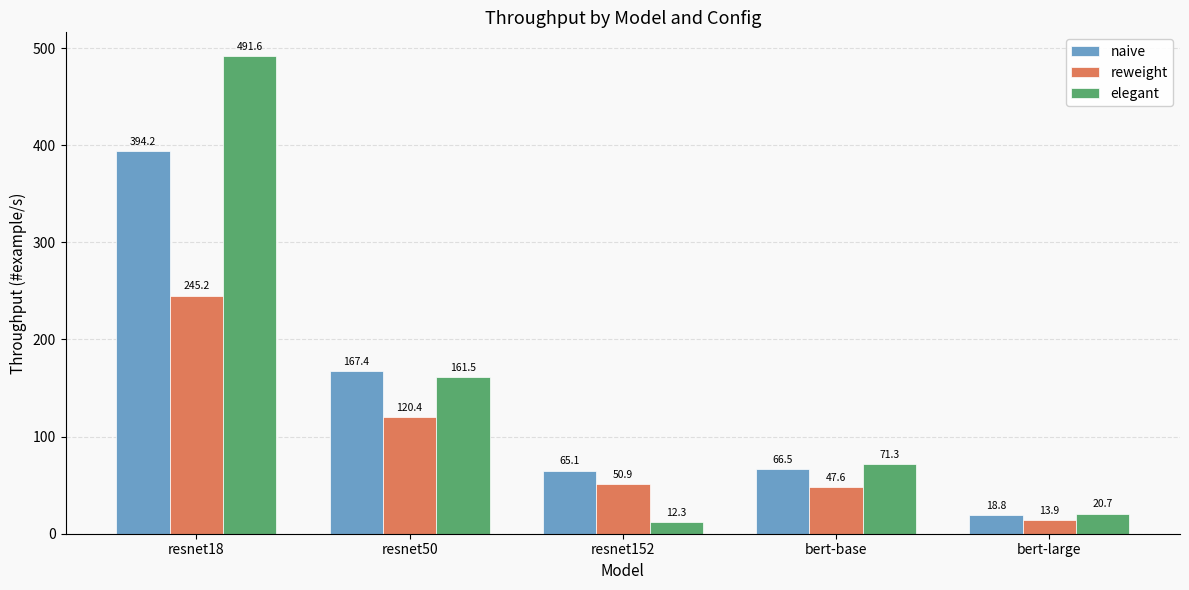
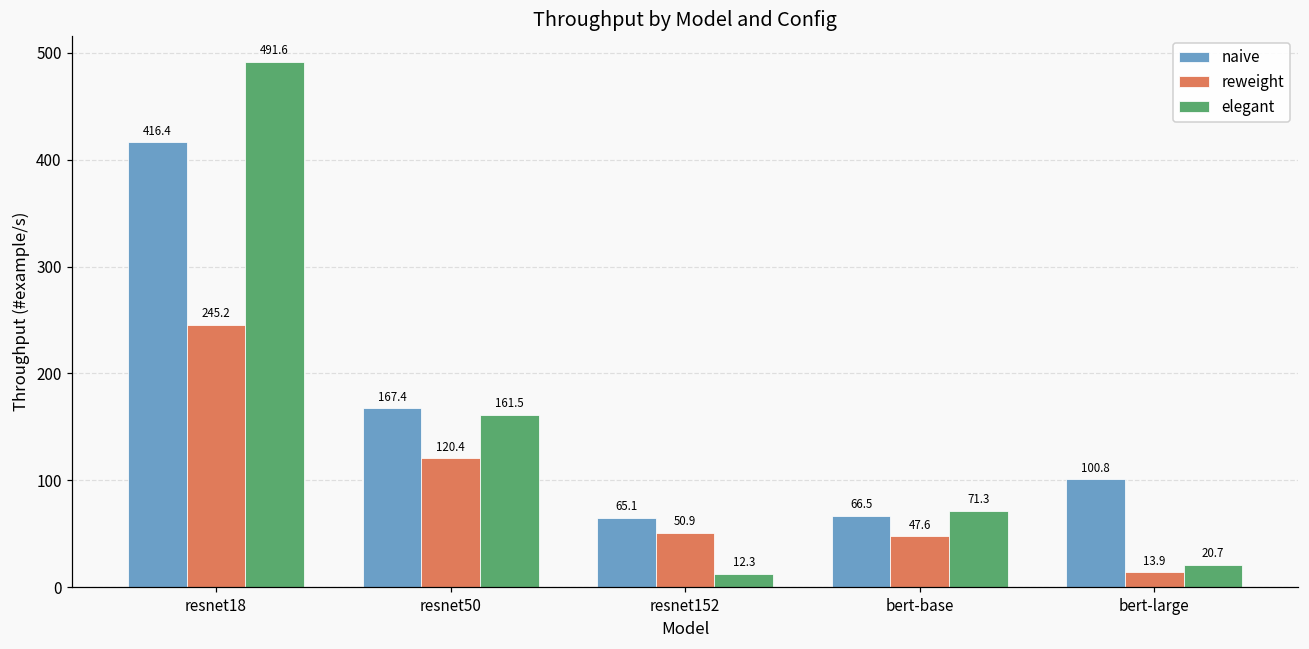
naive, resnet18: 394.2 -> 416.4
naive, bert-large: 18.8 -> 100.8
